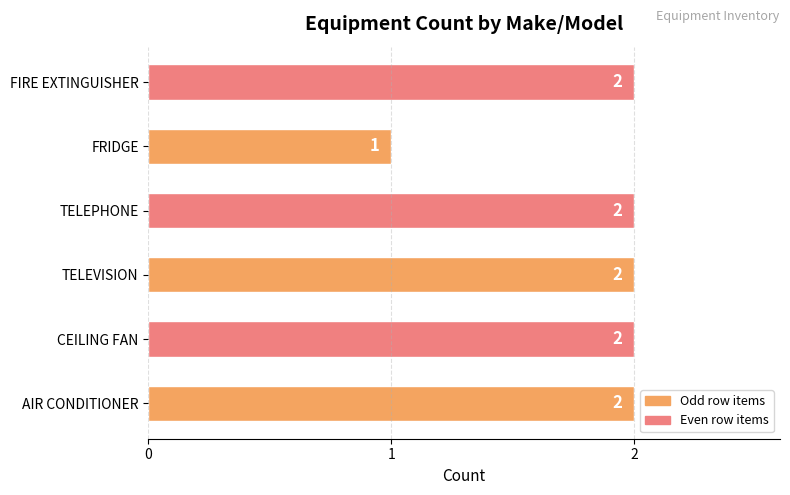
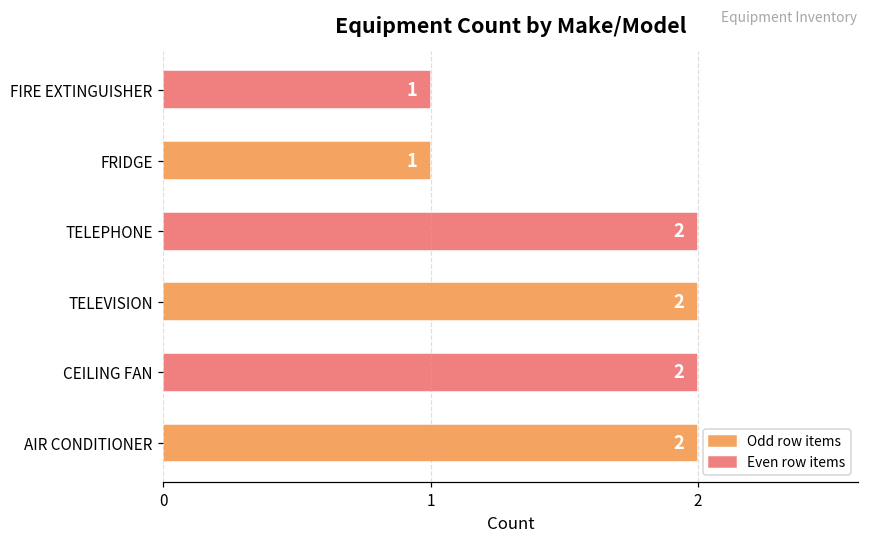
FIRE EXTINGUISHER: 2 -> 1
